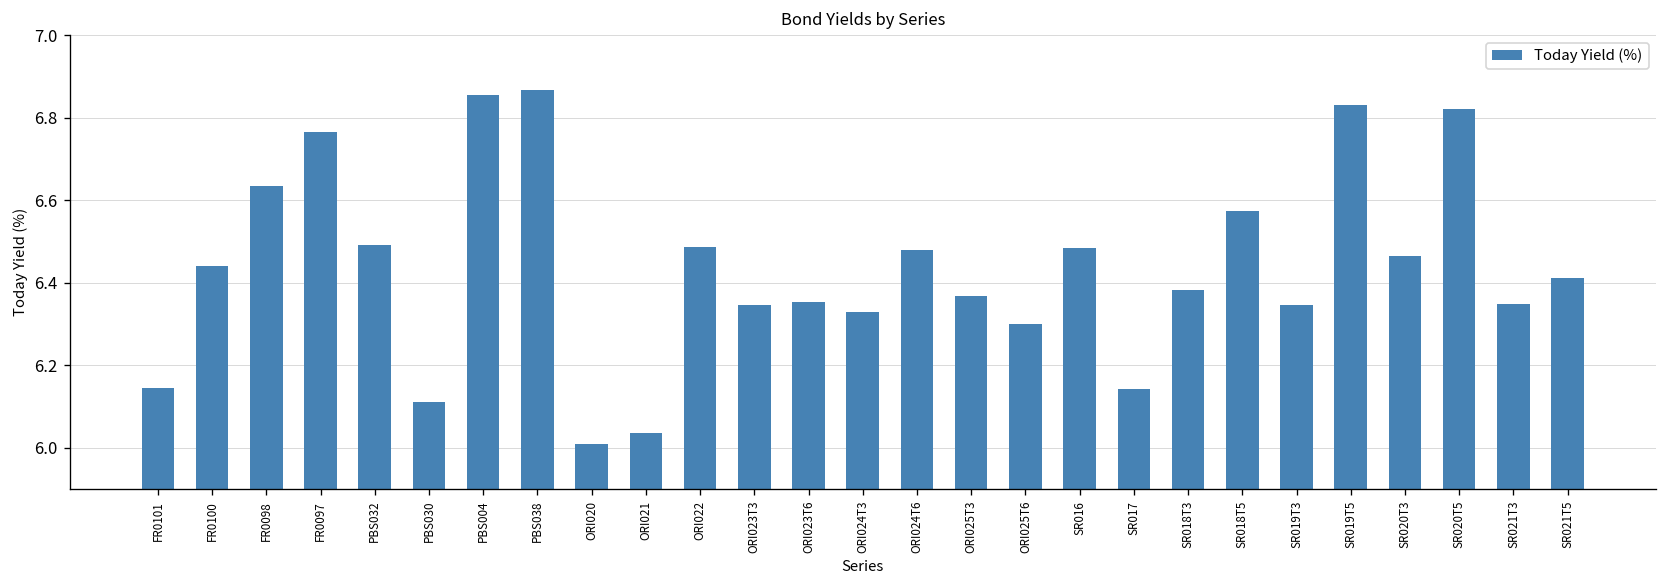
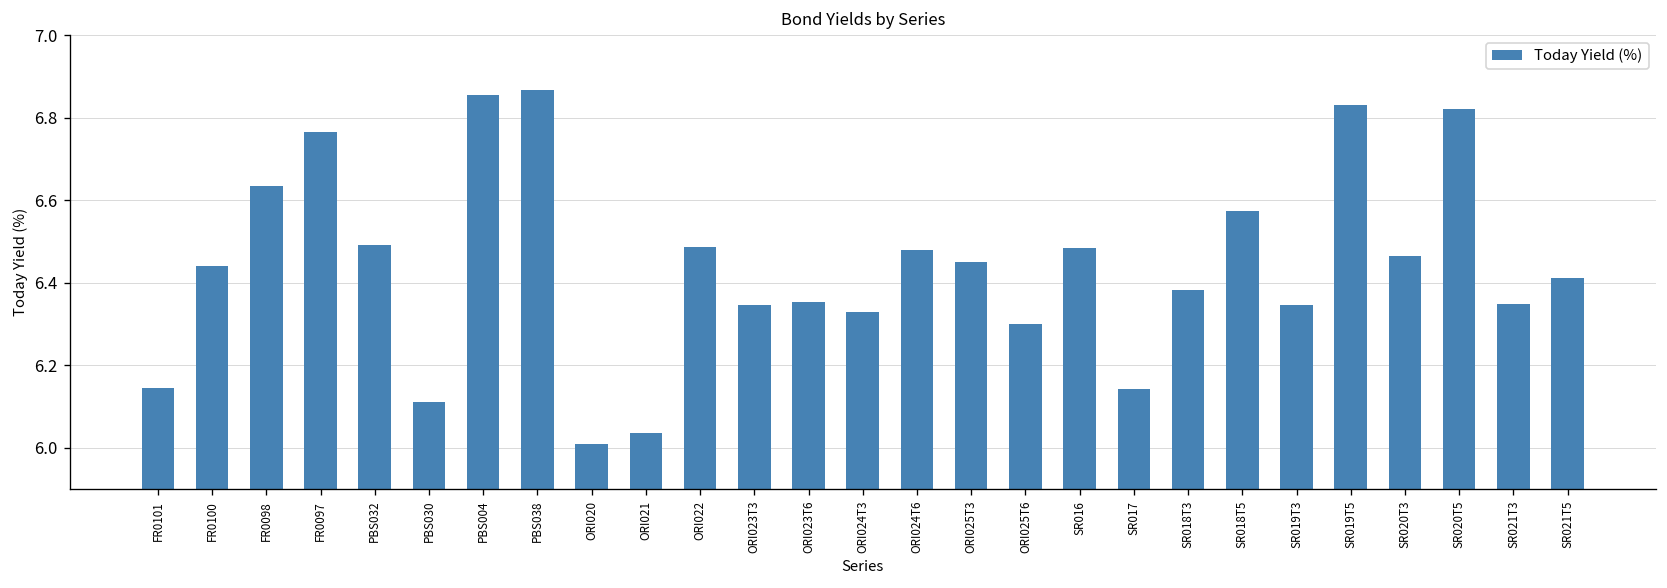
ORI025T3: 6.37 -> 6.45
